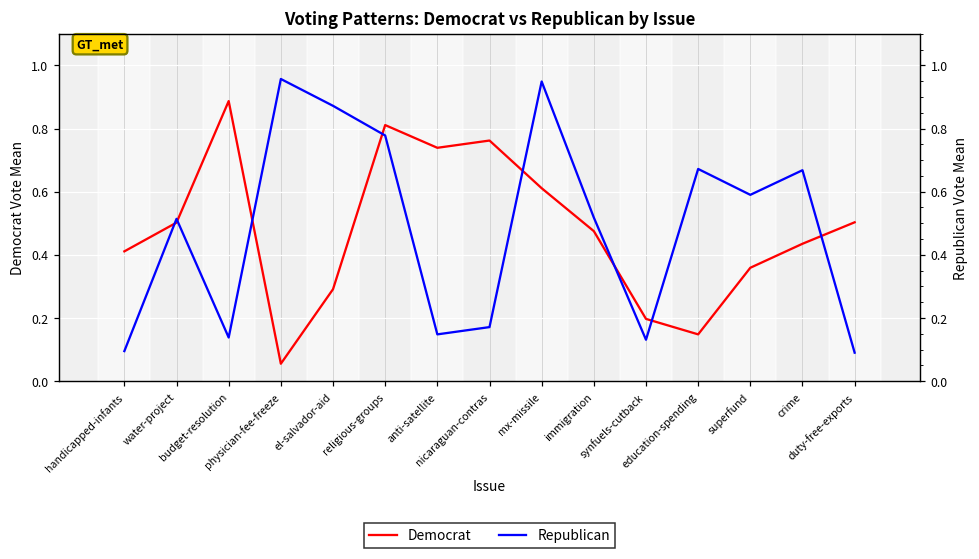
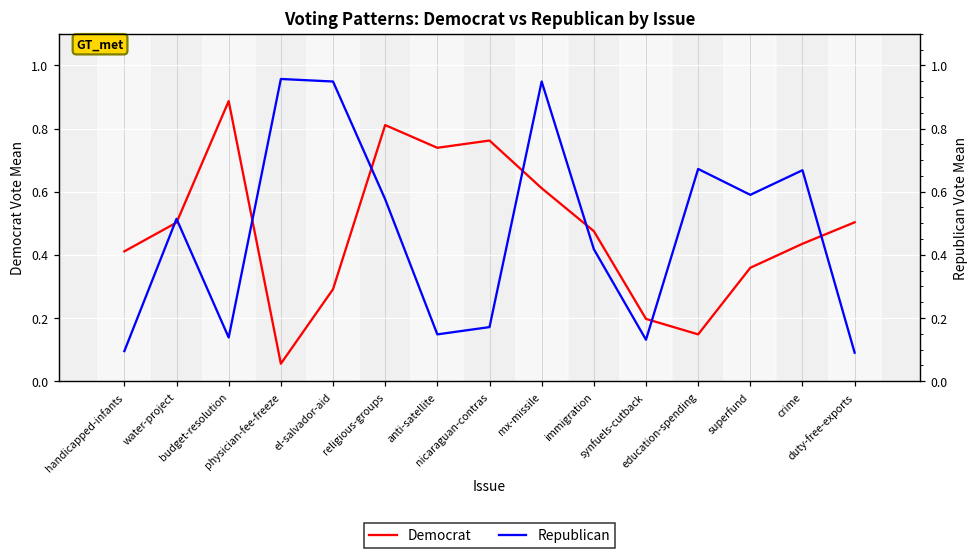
Republican, el-salvador-aid: 0.87 -> 0.95
Republican, religious-groups: 0.78 -> 0.58
Republican, immigration: 0.52 -> 0.42
